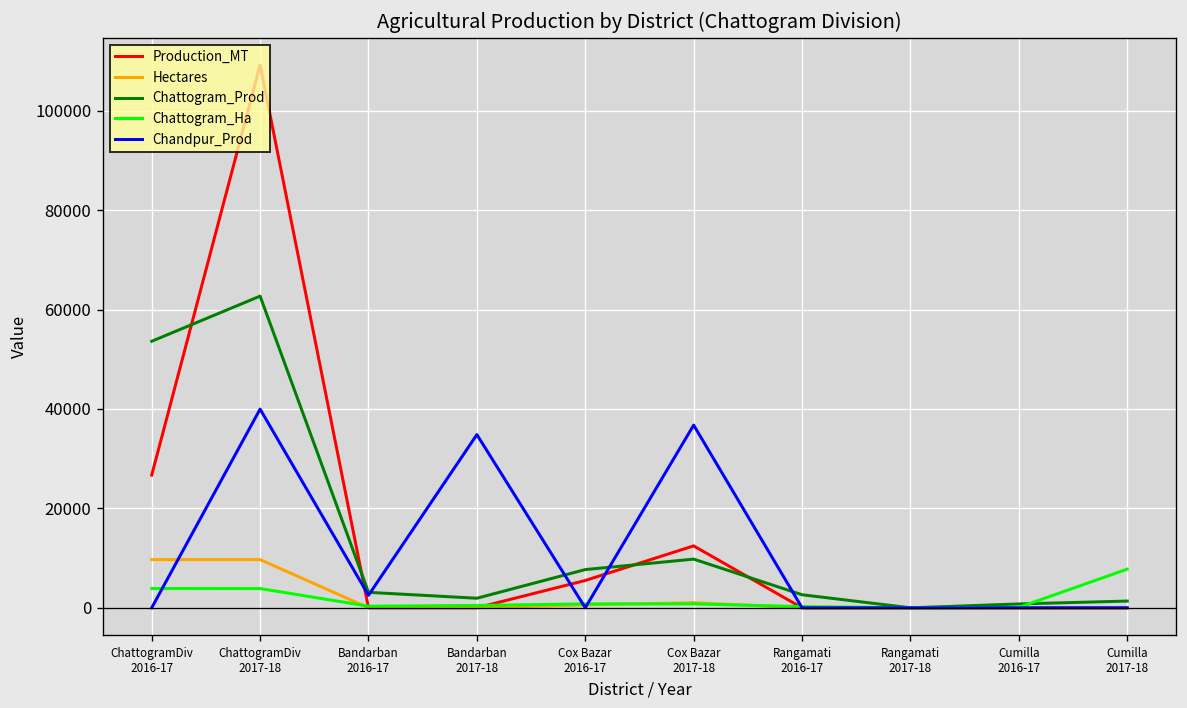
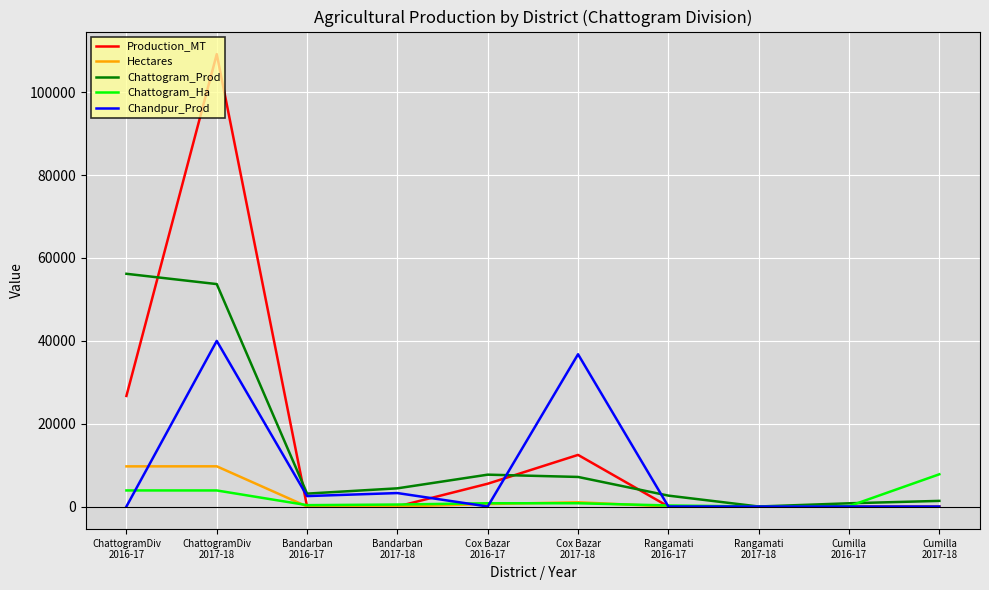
Chattogram_Prod, ChattogramDiv 2016-17: 54000 -> 56000
Chattogram_Prod, ChattogramDiv 2017-18: 63000 -> 54000
Chattogram_Prod, Bandarban 2017-18: 2000 -> 4000
Chandpur_Prod, Bandarban 2017-18: 35000 -> 3000
Chattogram_Prod, Cox Bazar 2017-18: 10000 -> 7000
